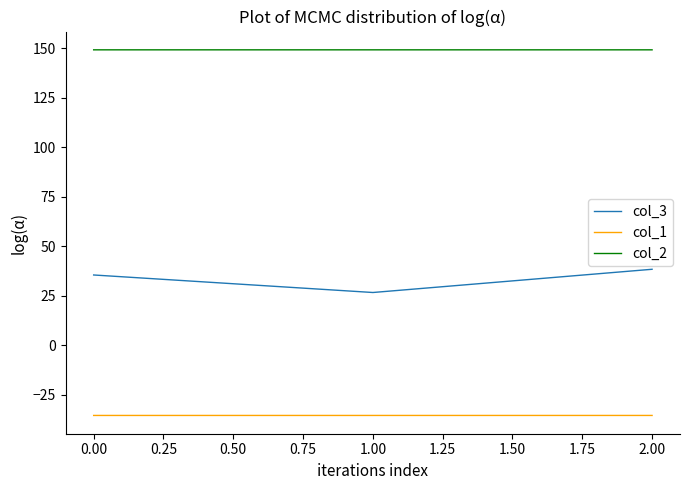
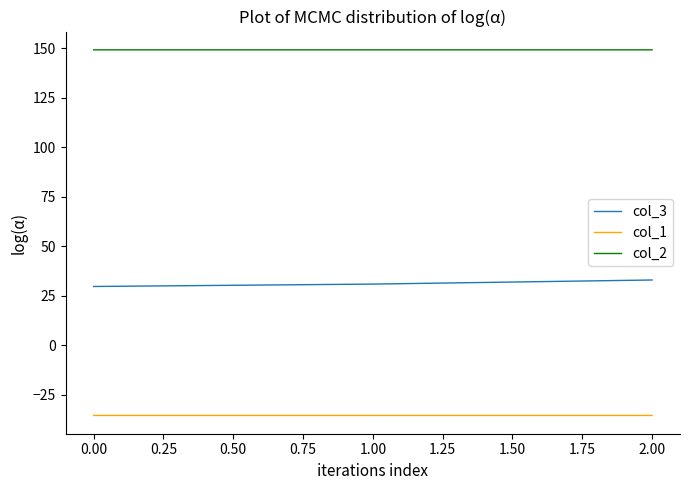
col_3, 0.00: 36 -> 30
col_3, 1.00: 27 -> 31
col_3, 2.00: 38 -> 33
